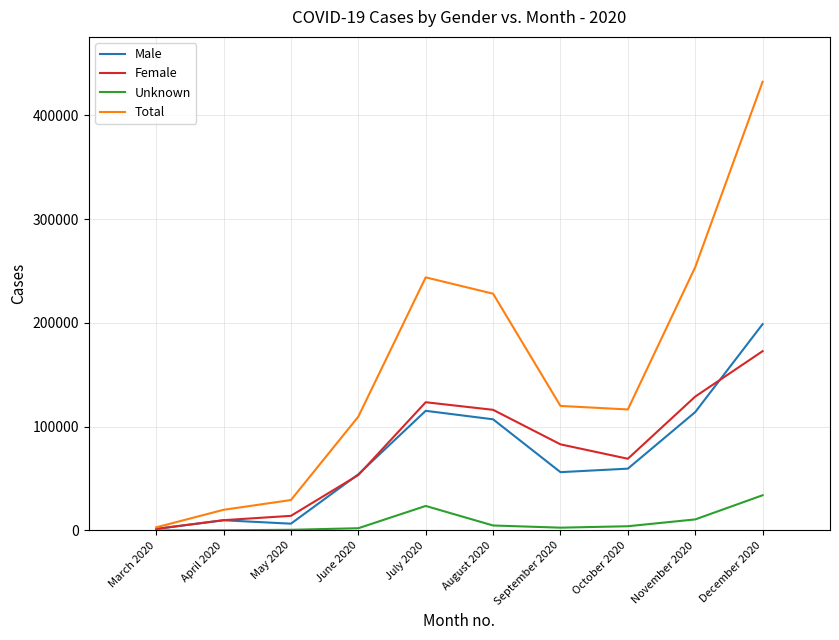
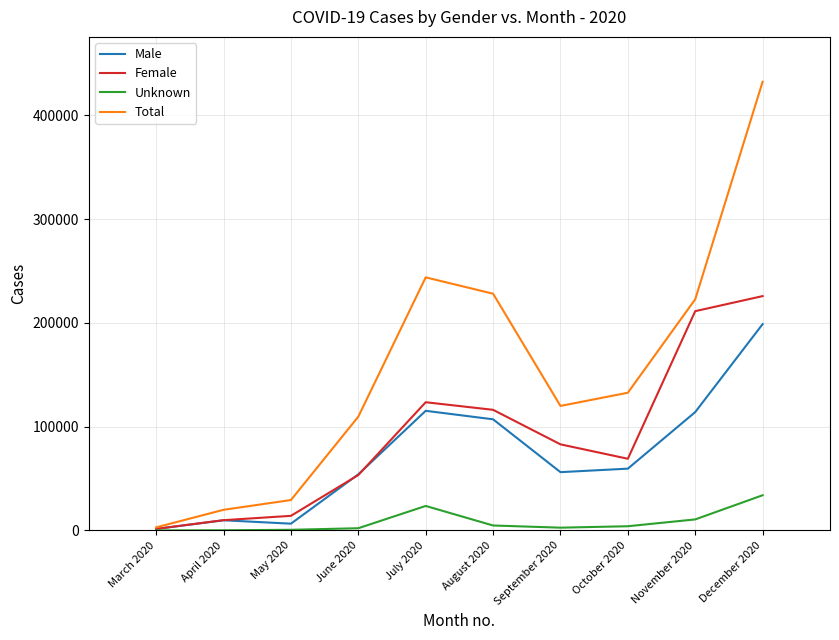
Total, October 2020: 117000 -> 133000
Female, November 2020: 129000 -> 211000
Total, November 2020: 254000 -> 223000
Female, December 2020: 173000 -> 226000
